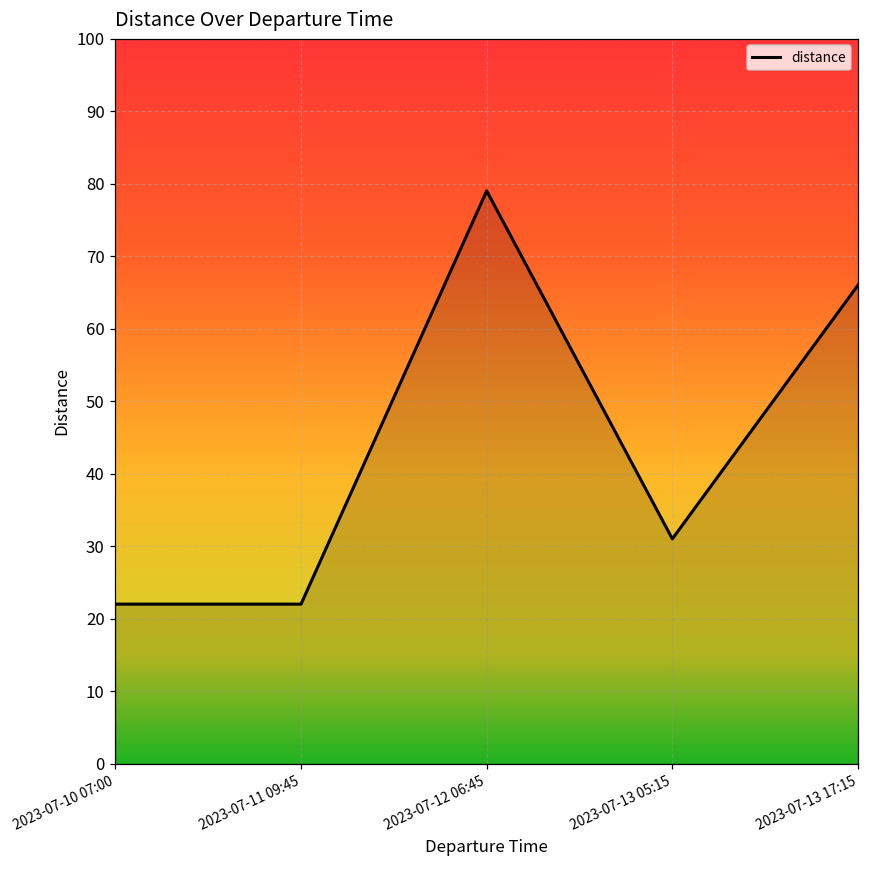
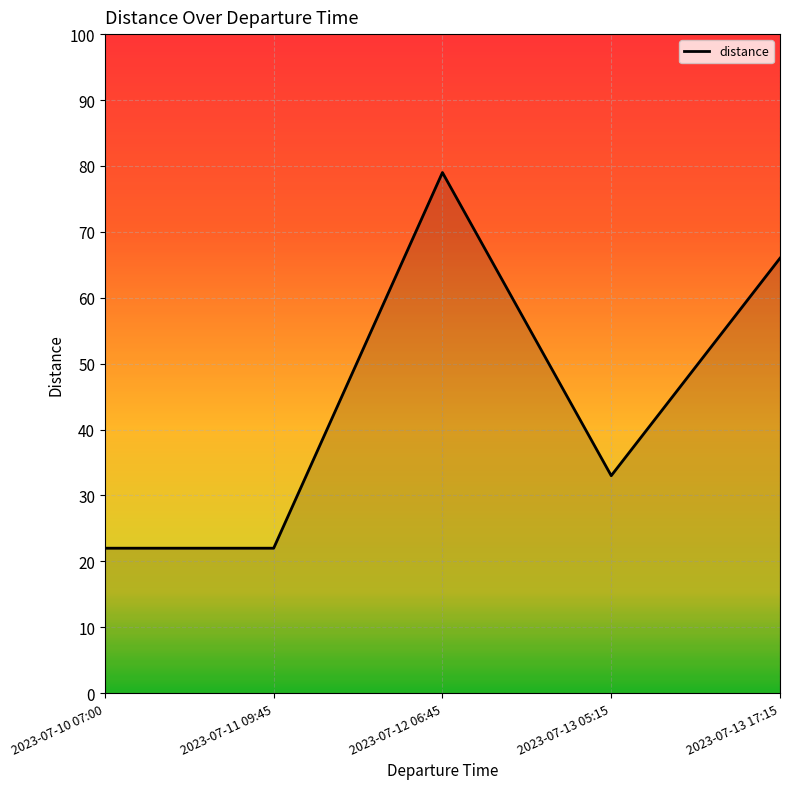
2023-07-13 05:15: 31 -> 33
